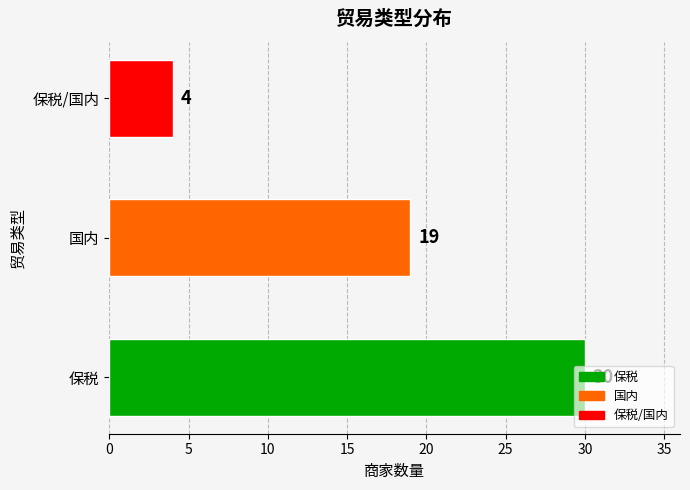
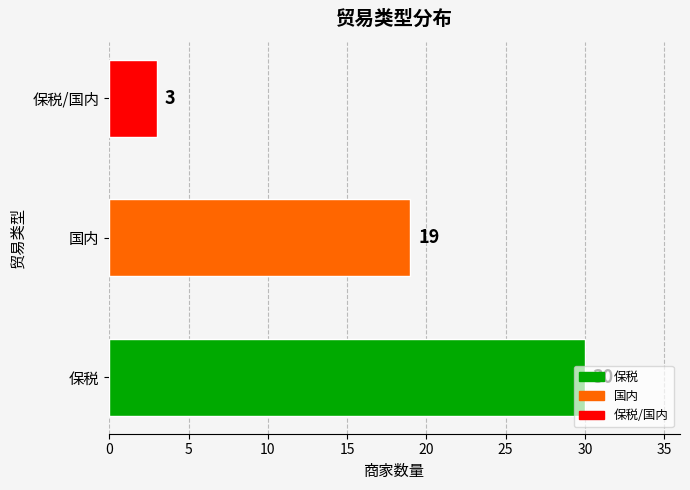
保税/国内: 4 -> 3
